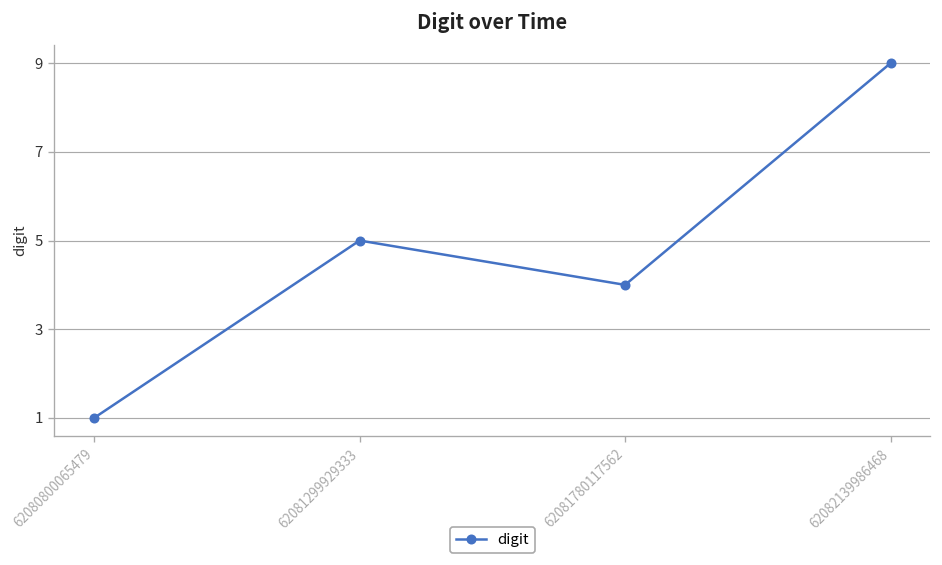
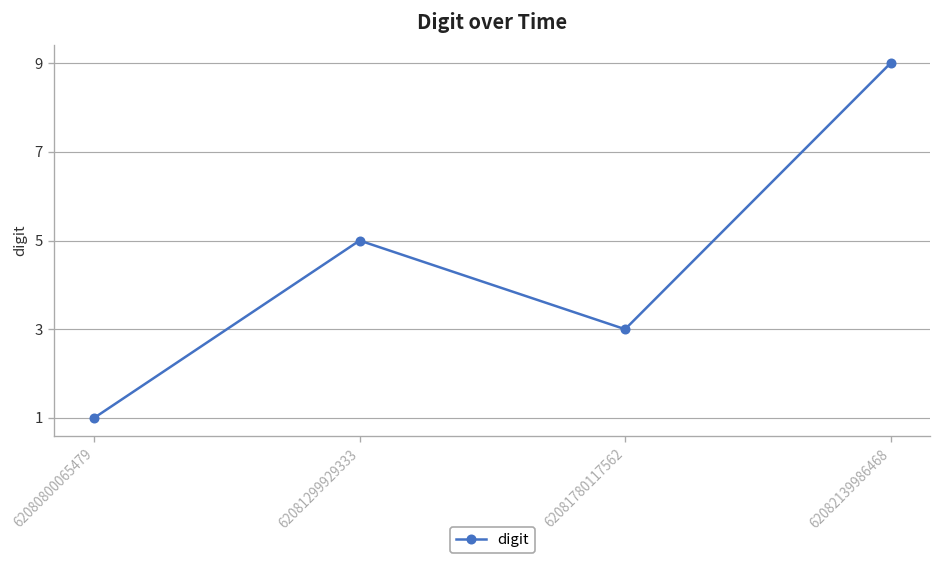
62081780117562: 4 -> 3
